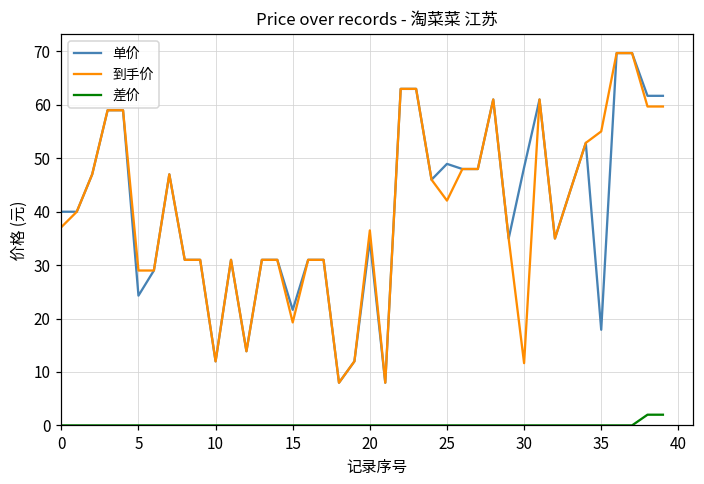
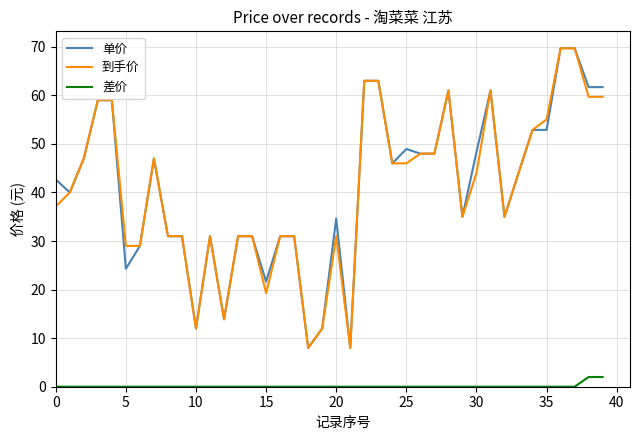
单价, 0: 40 -> 43
到手价, 20: 37 -> 31
到手价, 25: 42 -> 46
到手价, 30: 12 -> 44
单价, 35: 18 -> 53
